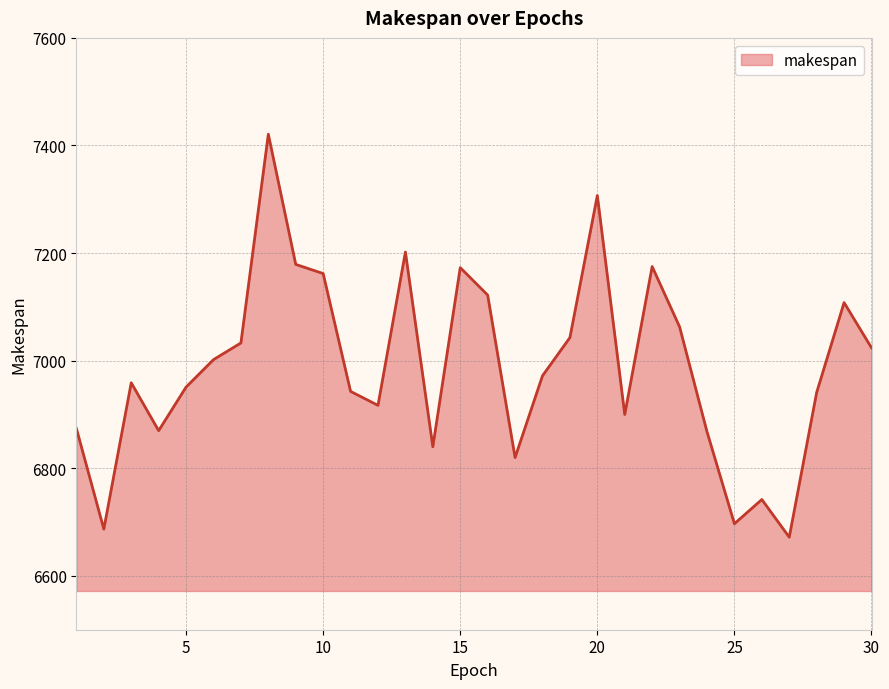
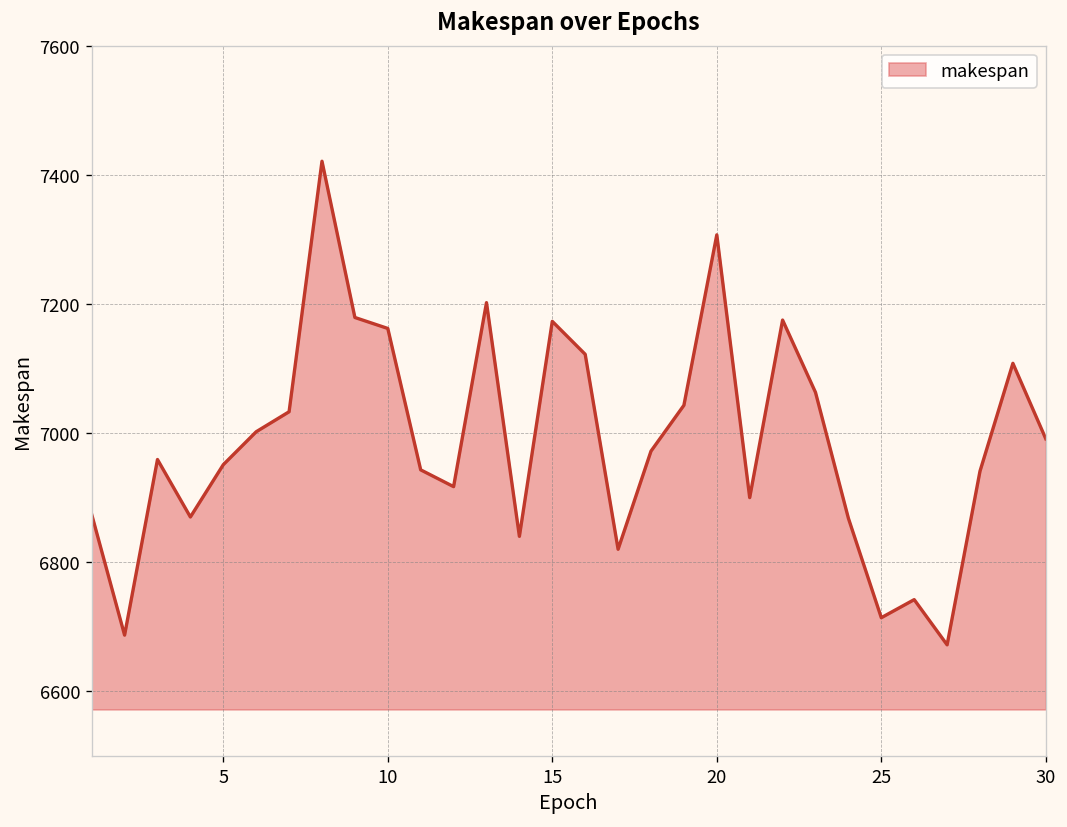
25: 6700 -> 6710
30: 7020 -> 6990
